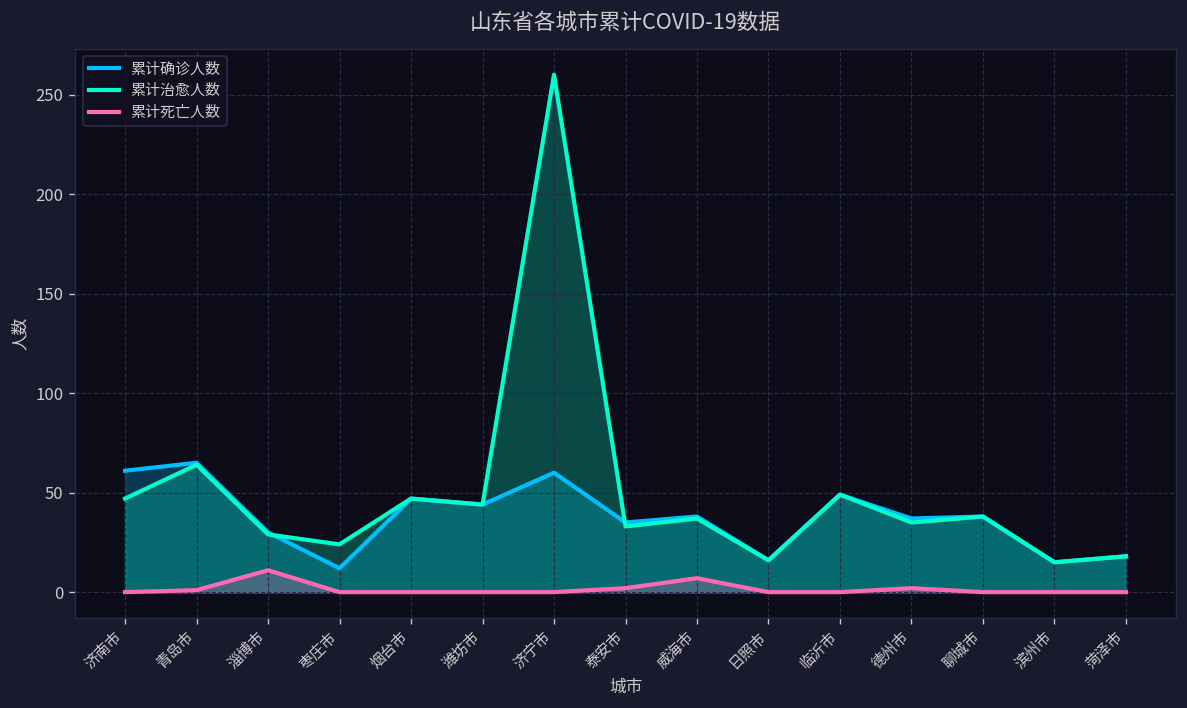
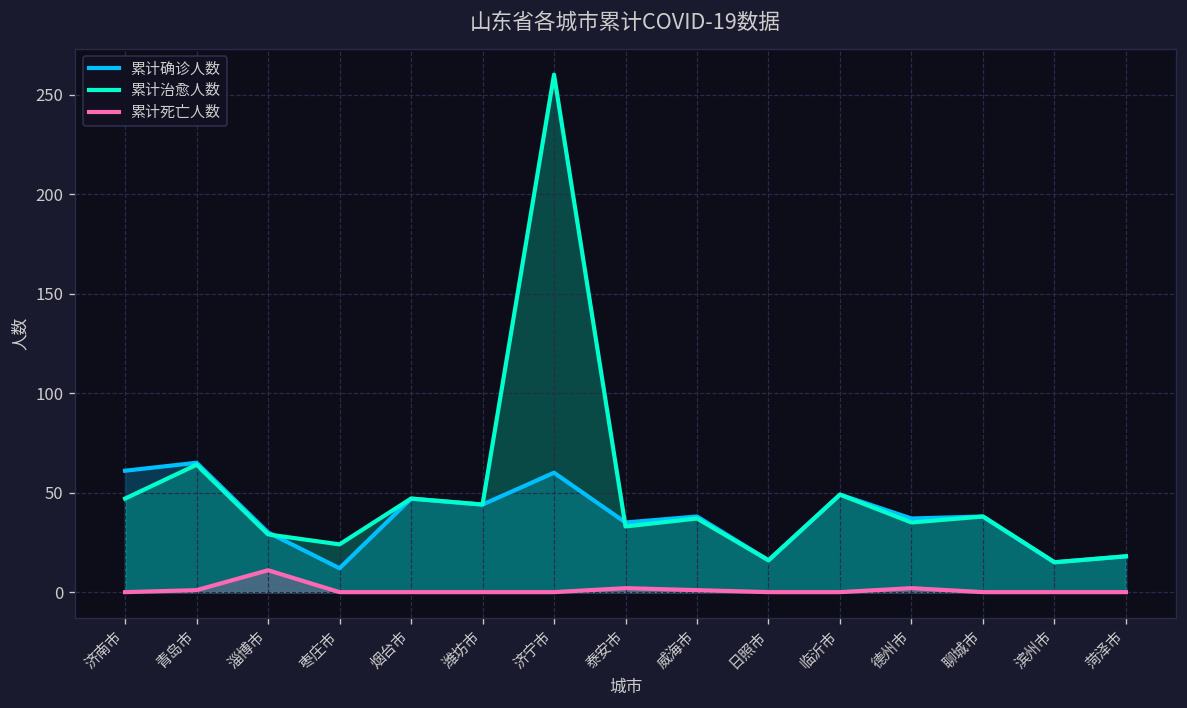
累计死亡人数, 威海市: 7 -> 1
